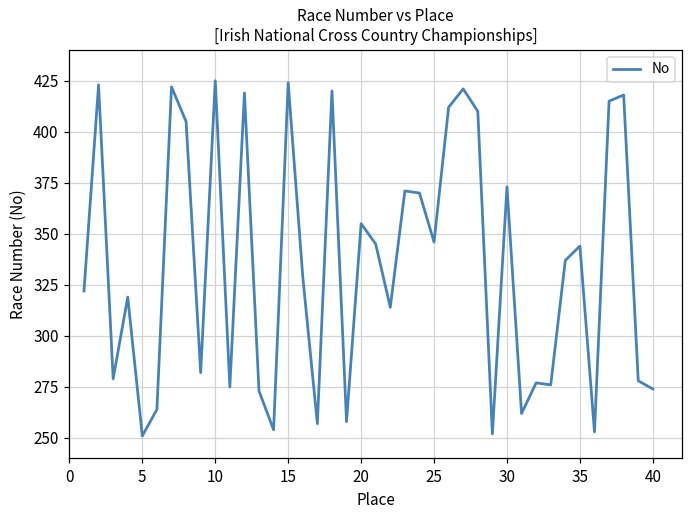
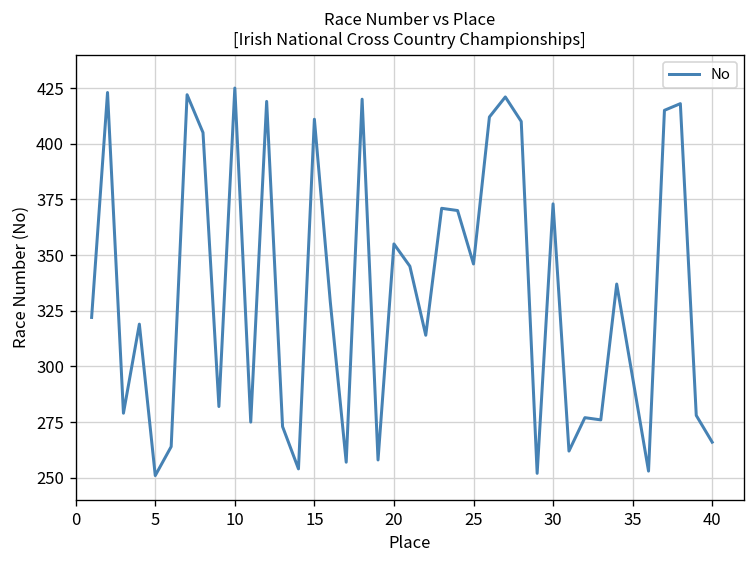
15: 424 -> 411
35: 344 -> 295
40: 274 -> 266
